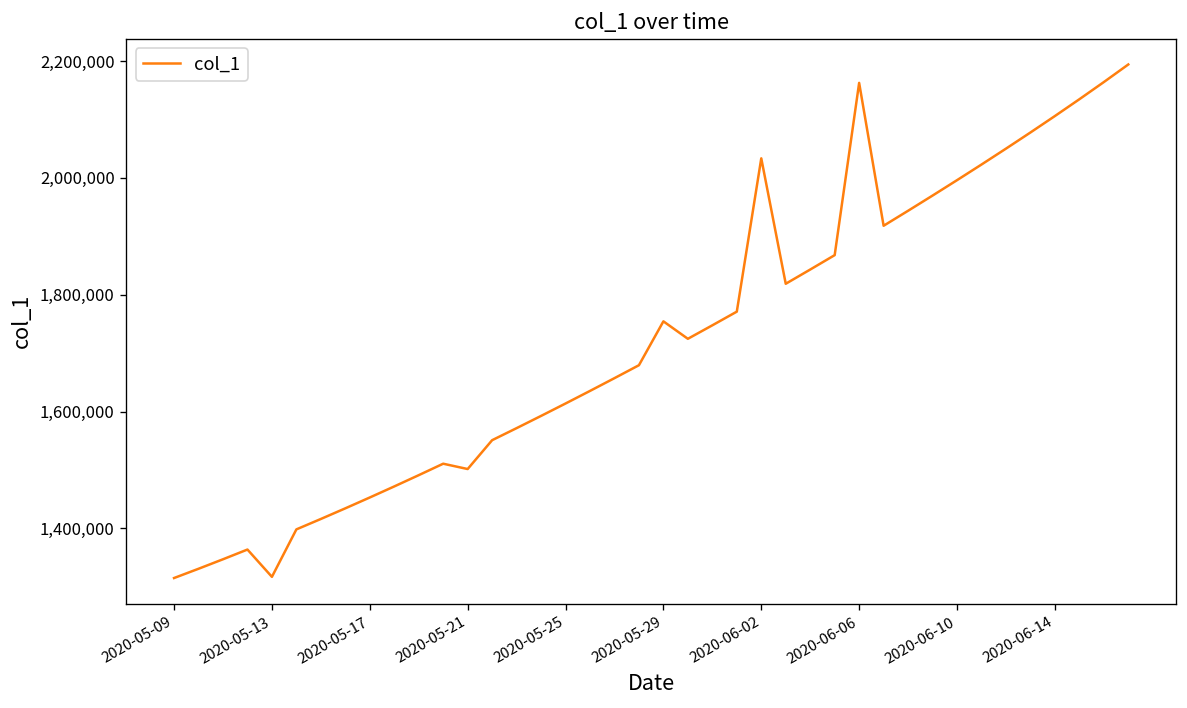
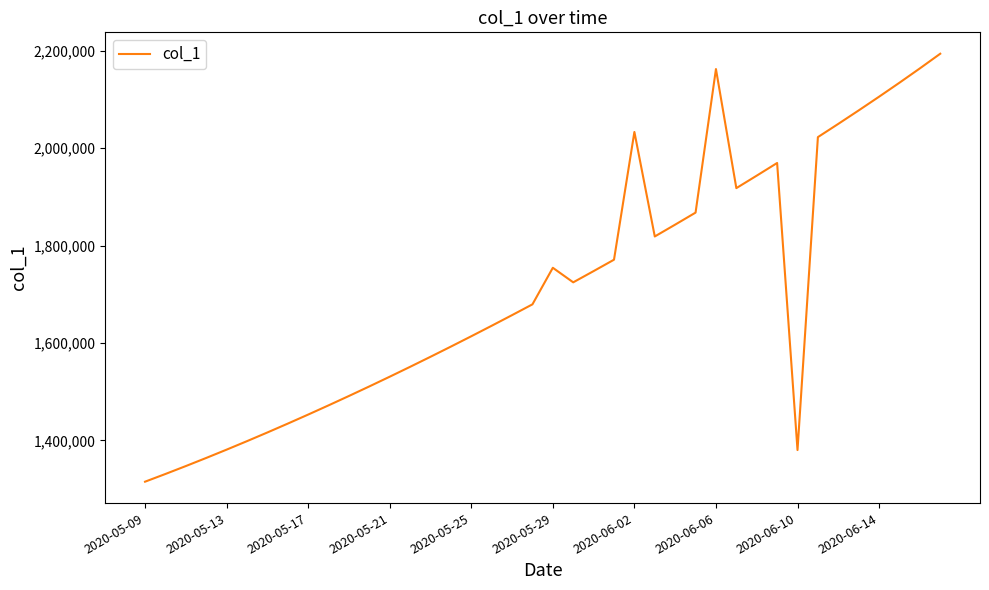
2020-05-13: 1,320,000 -> 1,380,000
2020-05-21: 1,500,000 -> 1,530,000
2020-06-10: 2,000,000 -> 1,380,000
